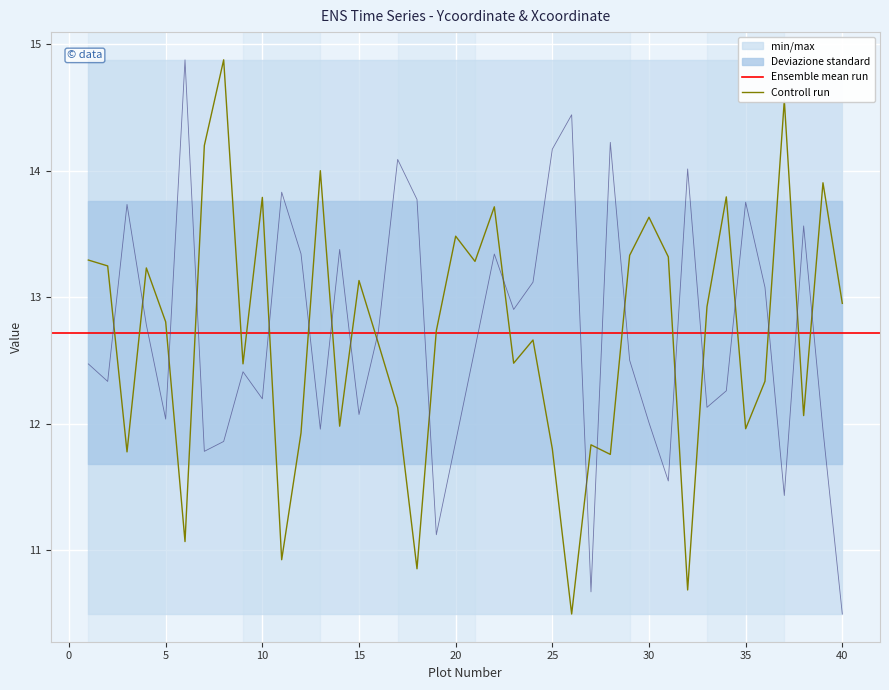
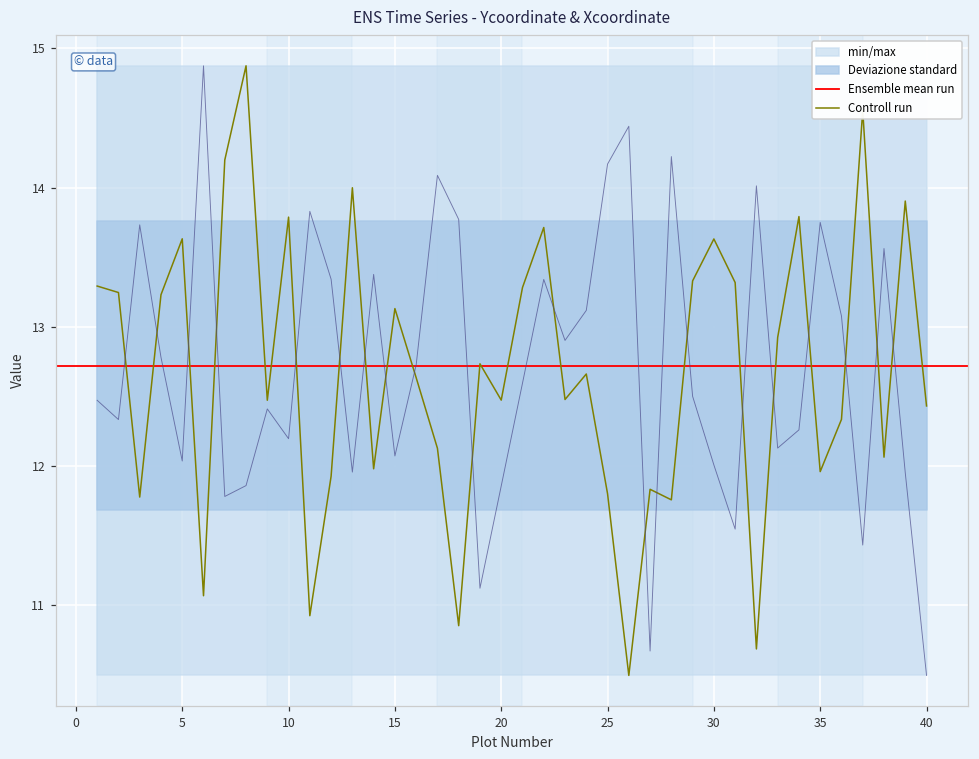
Controll run, 5: 12.80 -> 13.63
Controll run, 20: 13.48 -> 12.47
Controll run, 40: 12.95 -> 12.43
